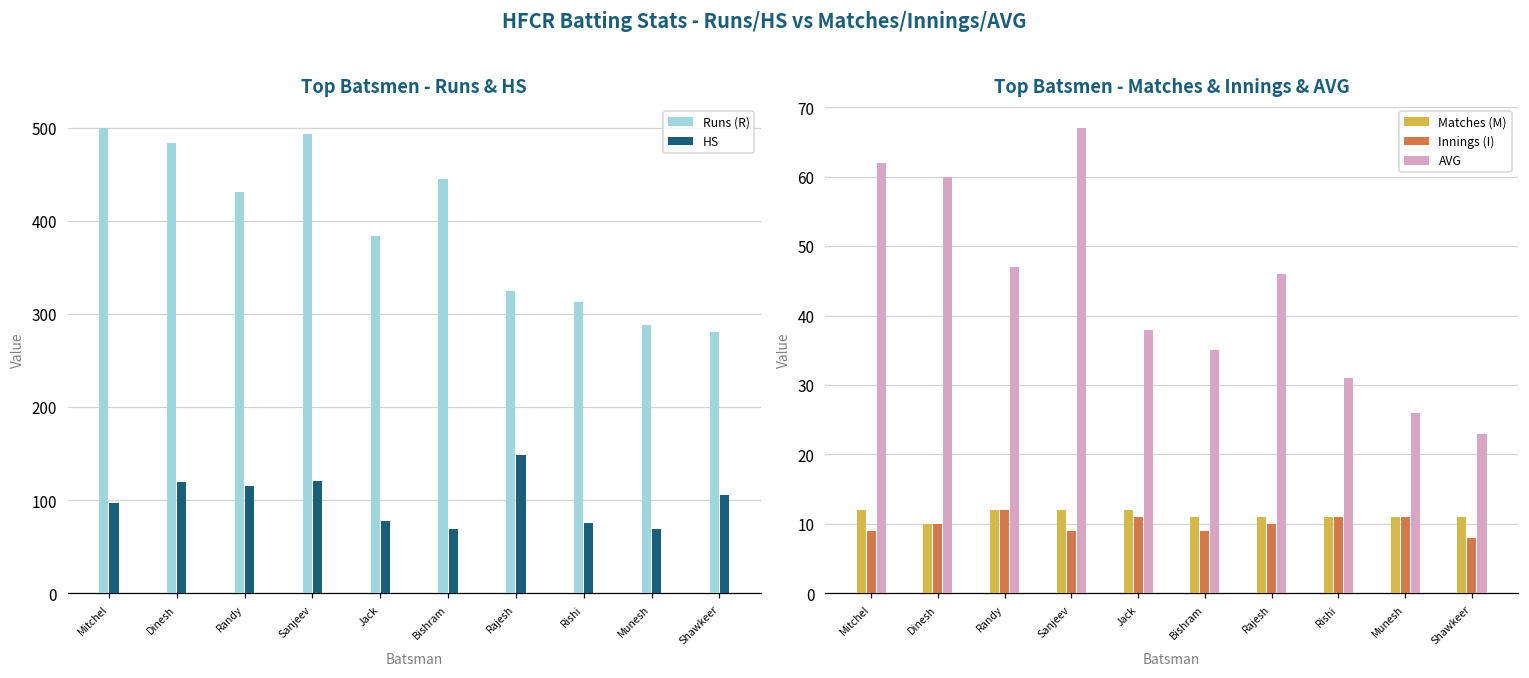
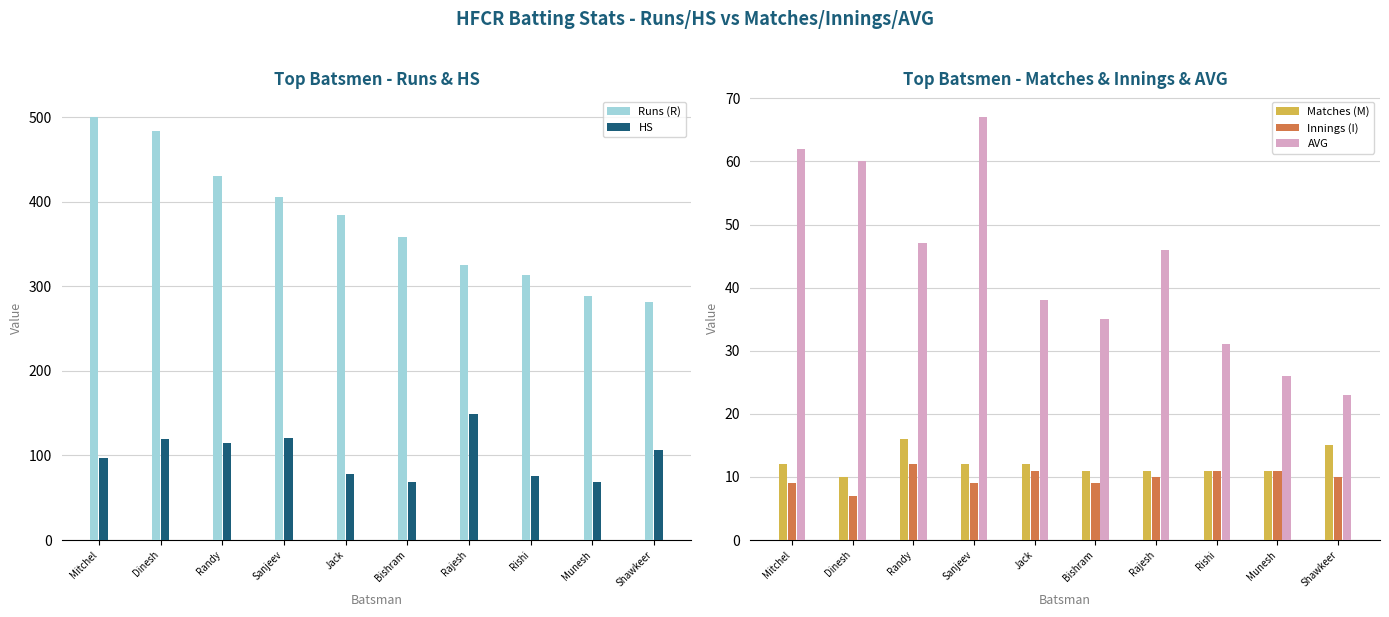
Top Batsmen - Runs & HS, Runs (R), Sanjeev: 490 -> 410
Top Batsmen - Runs & HS, Runs (R), Bishram: 450 -> 360
Top Batsmen - Matches & Innings & AVG, Innings (I), Dinesh: 10 -> 7
Top Batsmen - Matches & Innings & AVG, Matches (M), Randy: 12 -> 16
Top Batsmen - Matches & Innings & AVG, Matches (M), Shawkeer: 11 -> 15
Top Batsmen - Matches & Innings & AVG, Innings (I), Shawkeer: 8 -> 10
